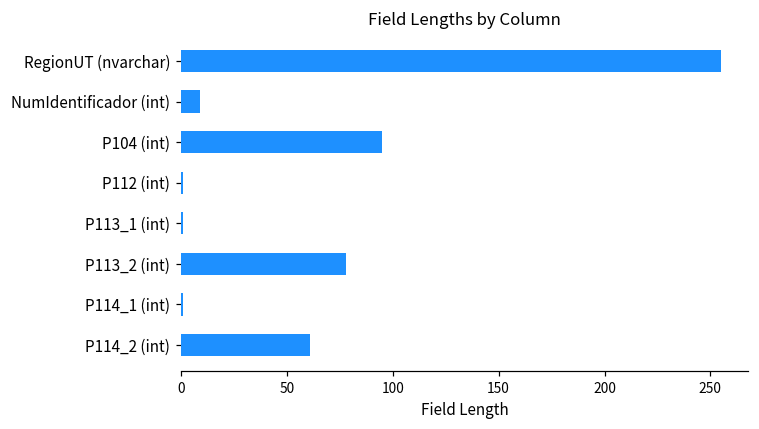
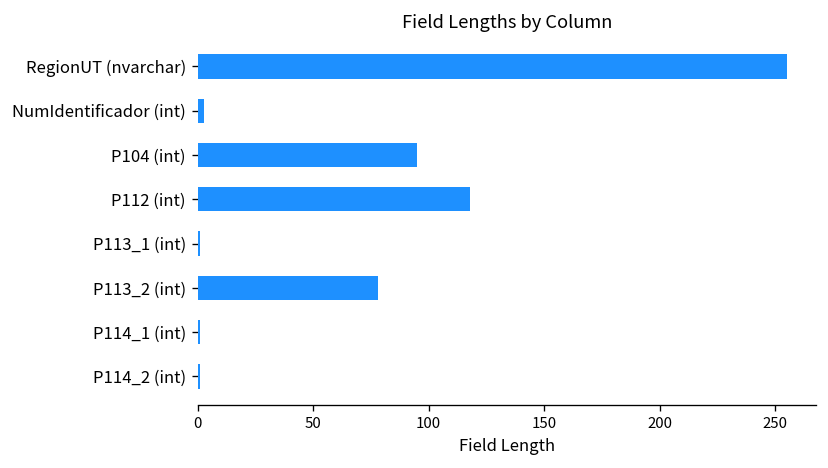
NumIdentificador (int): 9 -> 3
P112 (int): 1 -> 118
P114_2 (int): 61 -> 1
